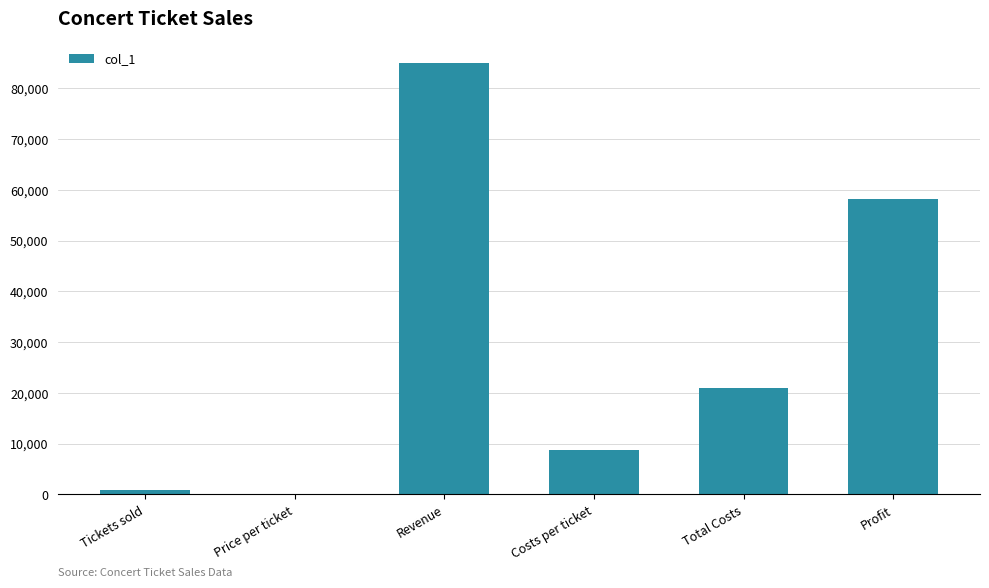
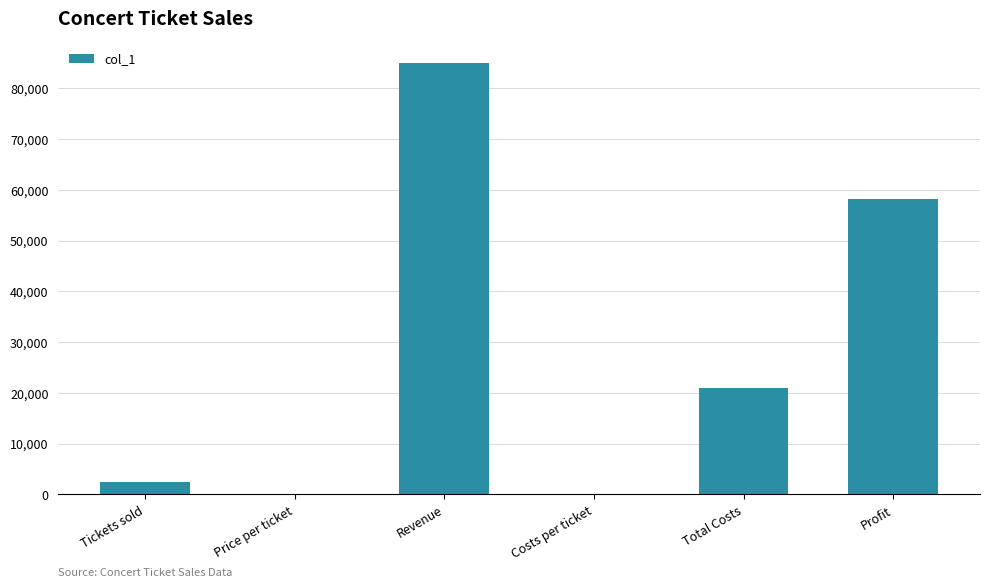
Tickets sold: 1,000 -> 3,000
Costs per ticket: 9,000 -> 0
